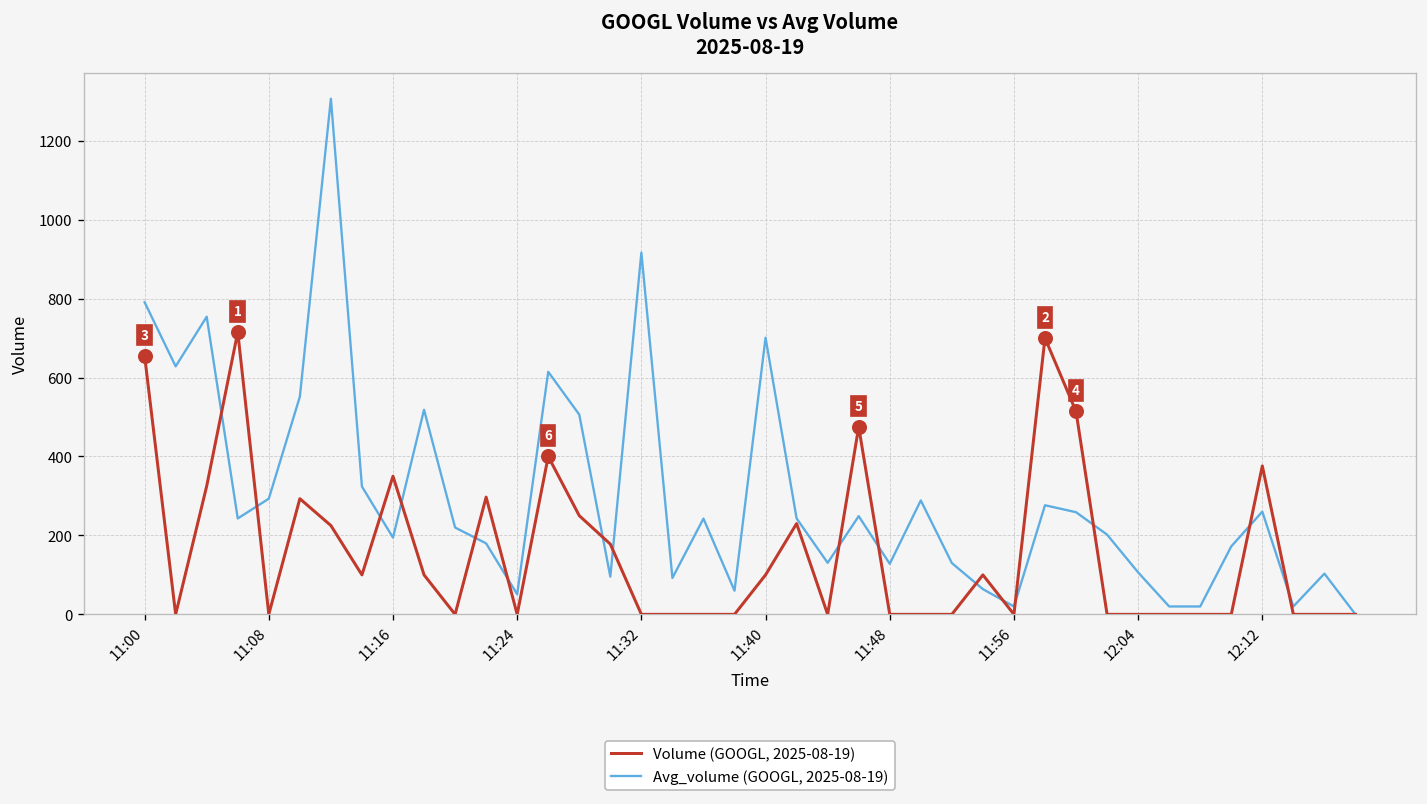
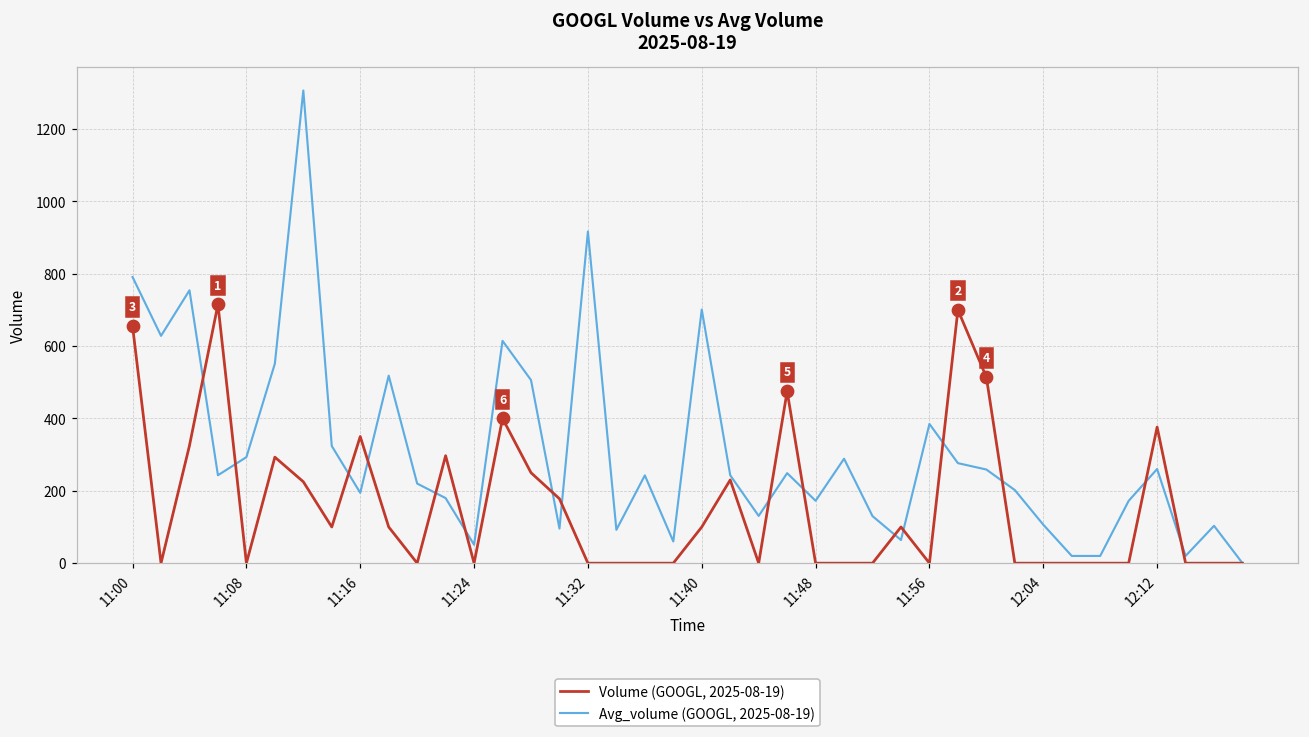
Avg_volume (GOOGL, 2025-08-19), 11:48: 130 -> 170
Avg_volume (GOOGL, 2025-08-19), 11:56: 20 -> 380
